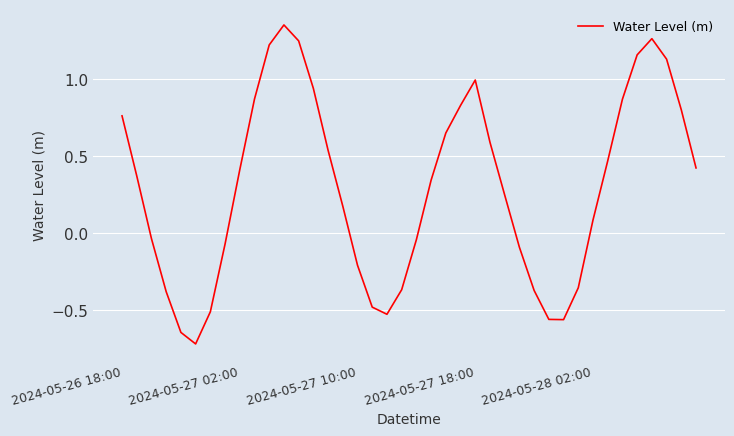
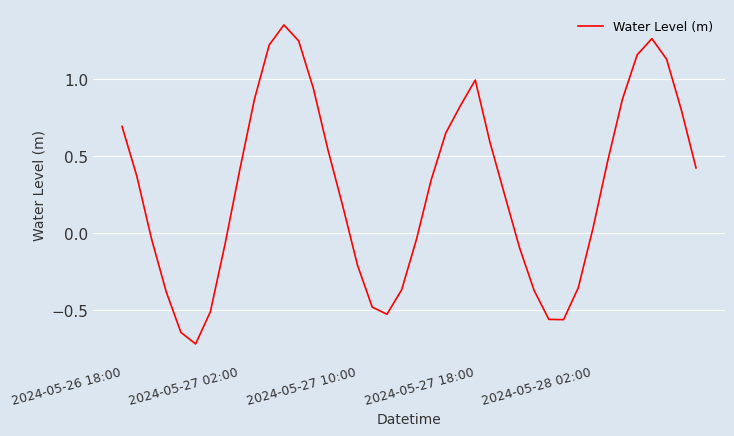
2024-05-26 18:00: 0.76 -> 0.69
2024-05-28 02:00: 0.09 -> 0.03
